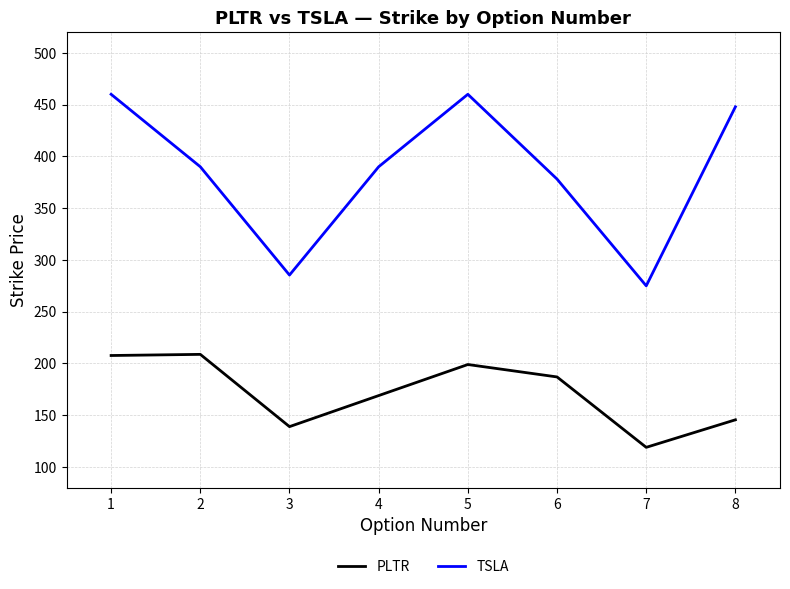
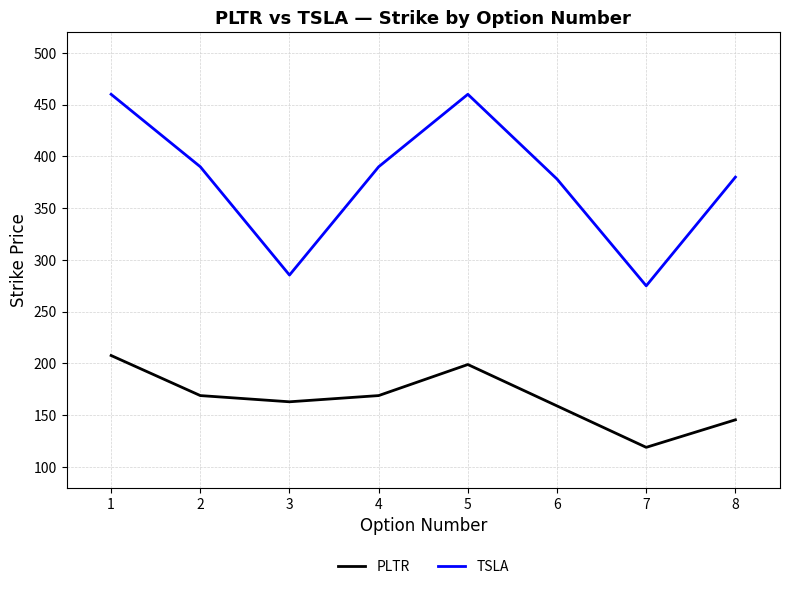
PLTR, 2: 209 -> 169
PLTR, 3: 139 -> 163
PLTR, 6: 187 -> 159
TSLA, 8: 448 -> 380
